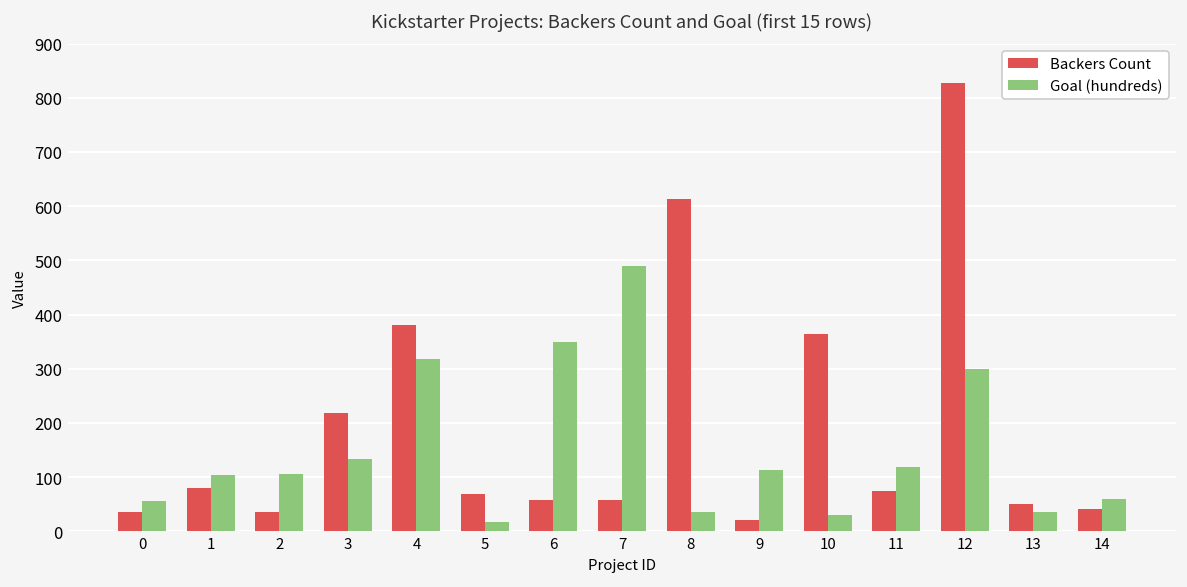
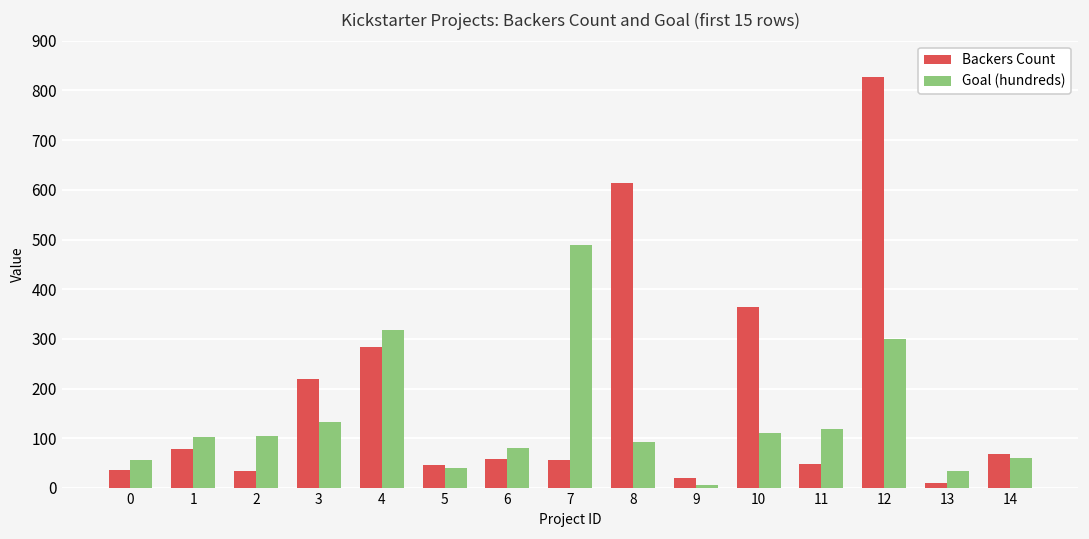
Backers Count, 4: 380 -> 280
Backers Count, 5: 70 -> 50
Goal (hundreds), 5: 20 -> 40
Goal (hundreds), 6: 350 -> 80
Goal (hundreds), 8: 40 -> 90
Goal (hundreds), 9: 110 -> 10
Goal (hundreds), 10: 30 -> 110
Backers Count, 11: 80 -> 50
Backers Count, 13: 50 -> 10
Backers Count, 14: 40 -> 70
